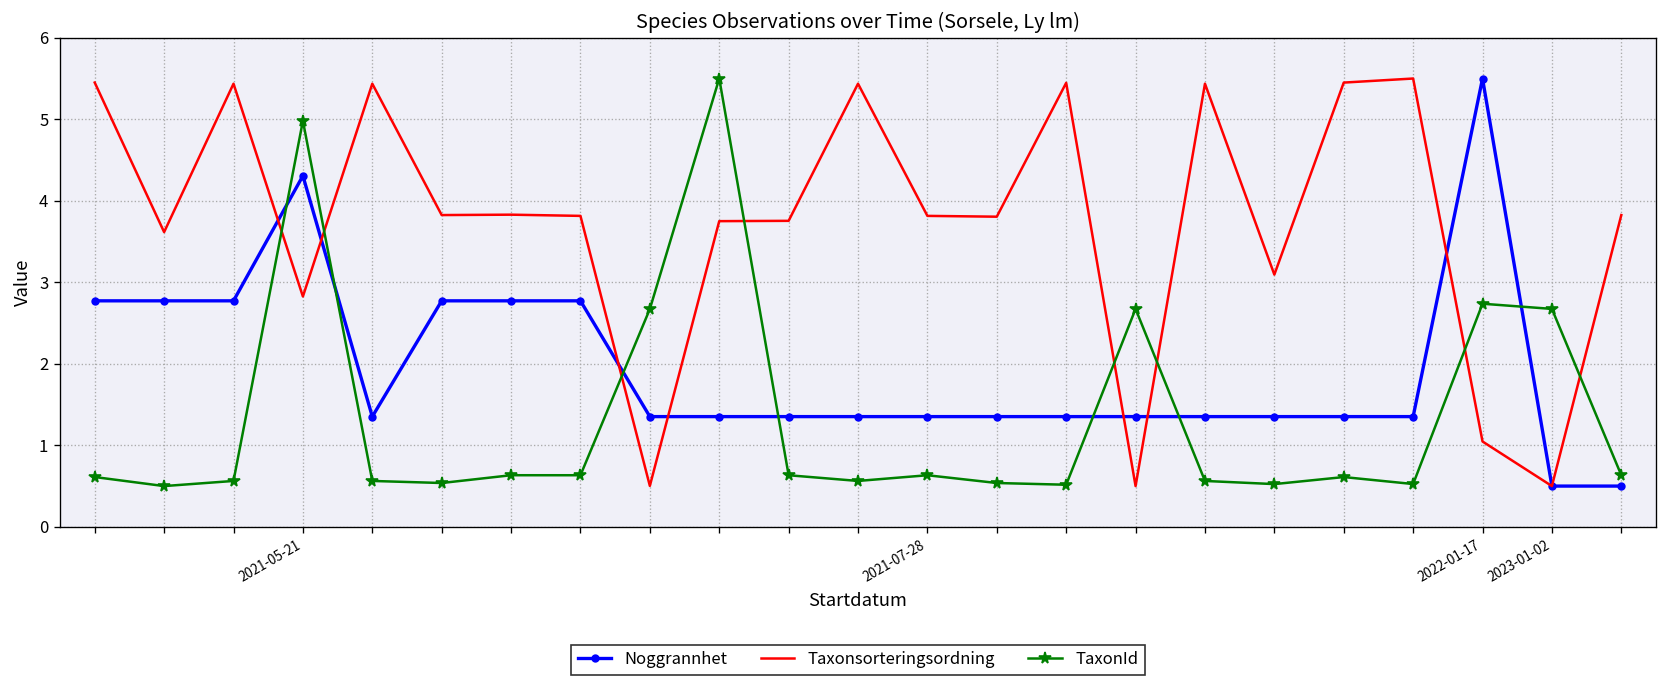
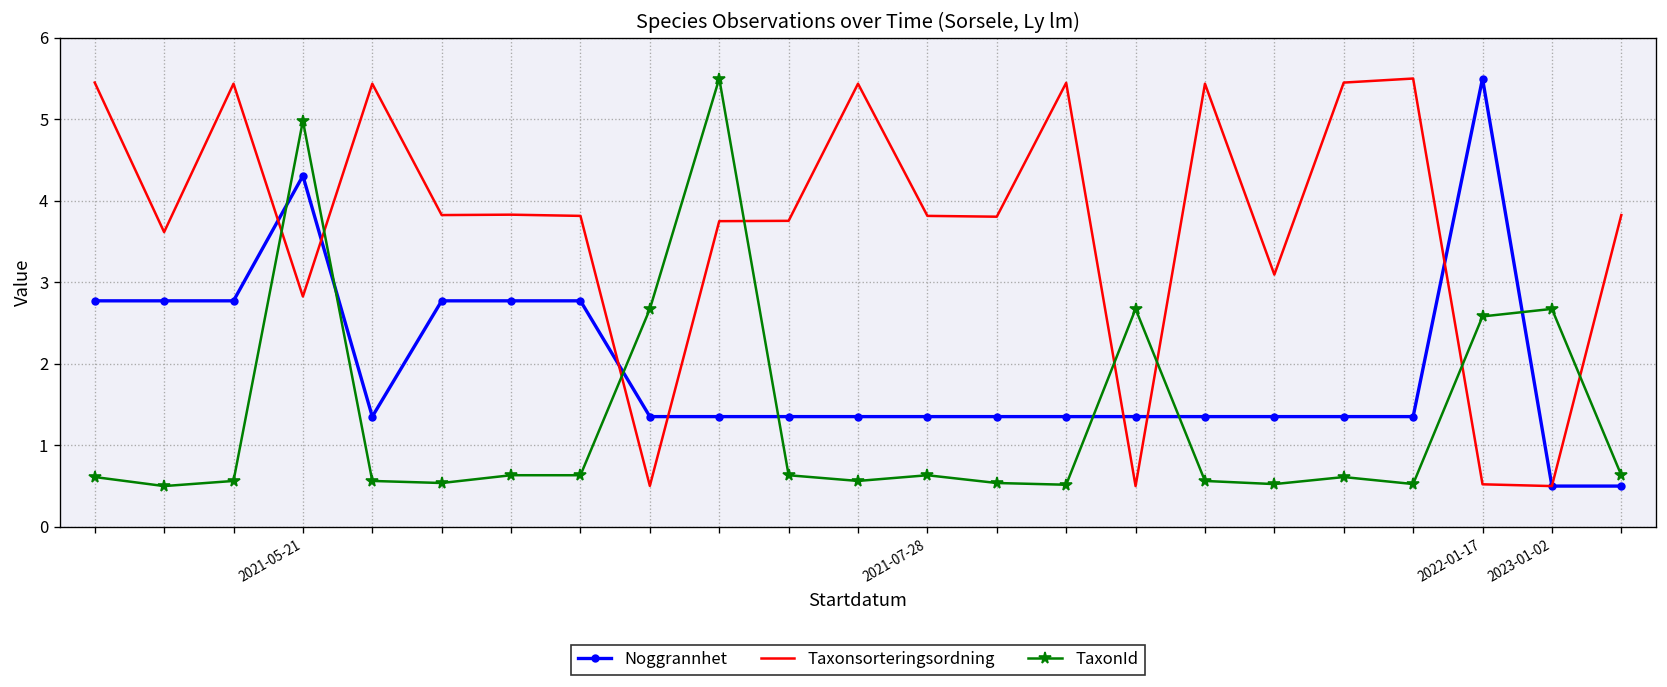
Taxonsorteringsordning, 2022-01-17: 1.0 -> 0.5
TaxonId, 2022-01-17: 2.7 -> 2.6
